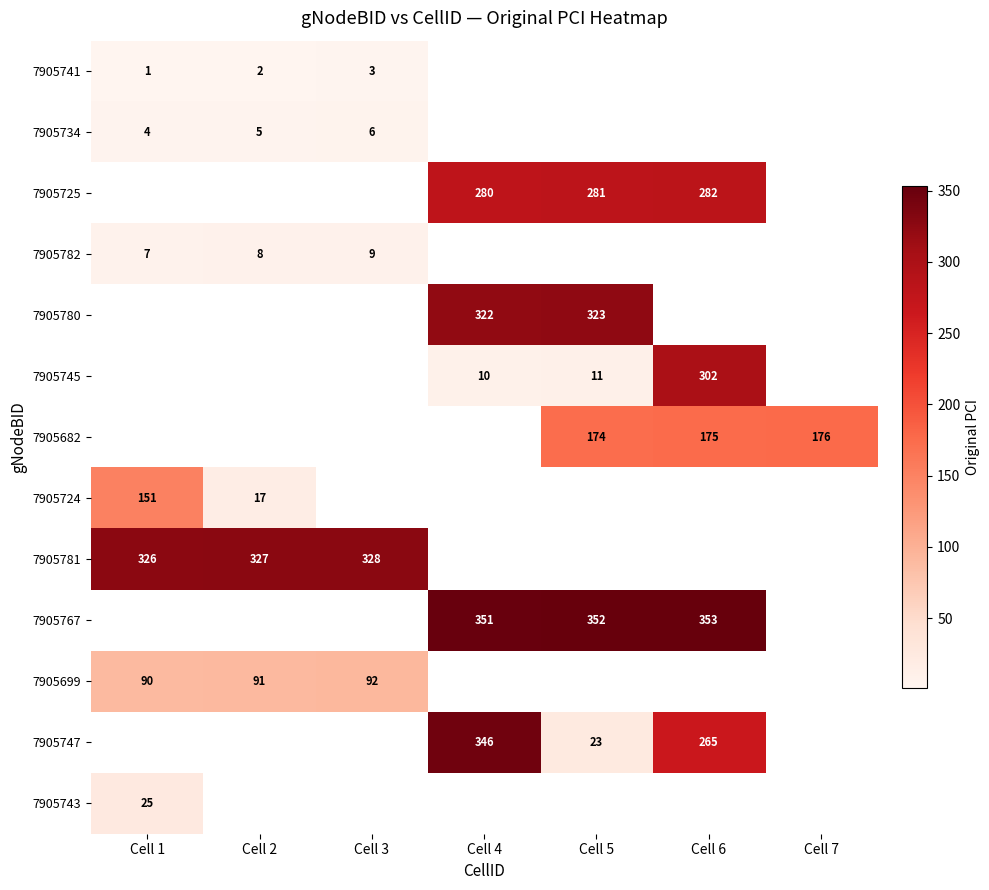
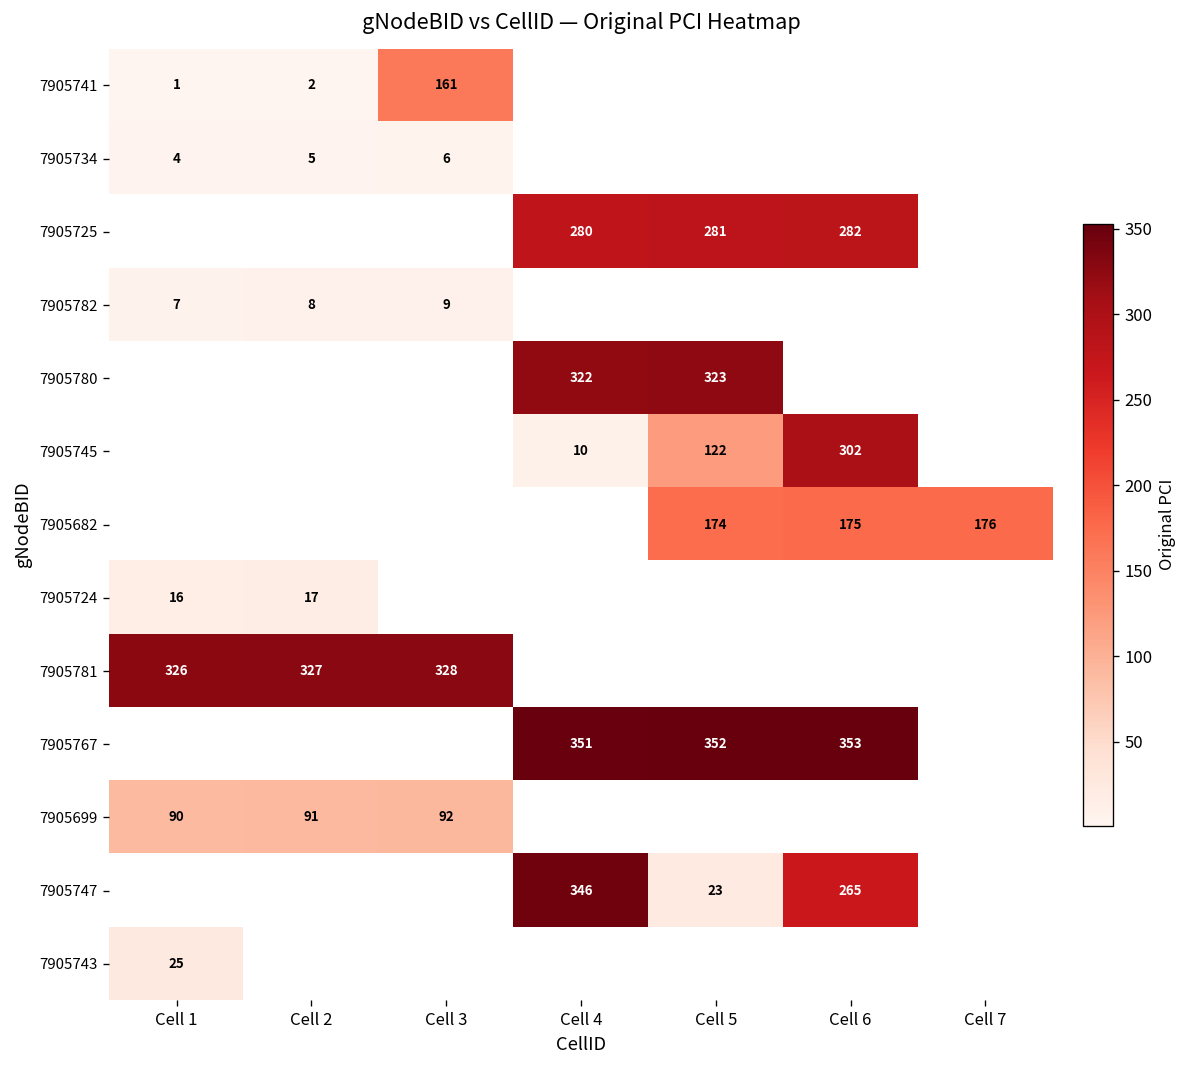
7905741, Cell 3: 3 -> 161
7905745, Cell 5: 11 -> 122
7905724, Cell 1: 151 -> 16
